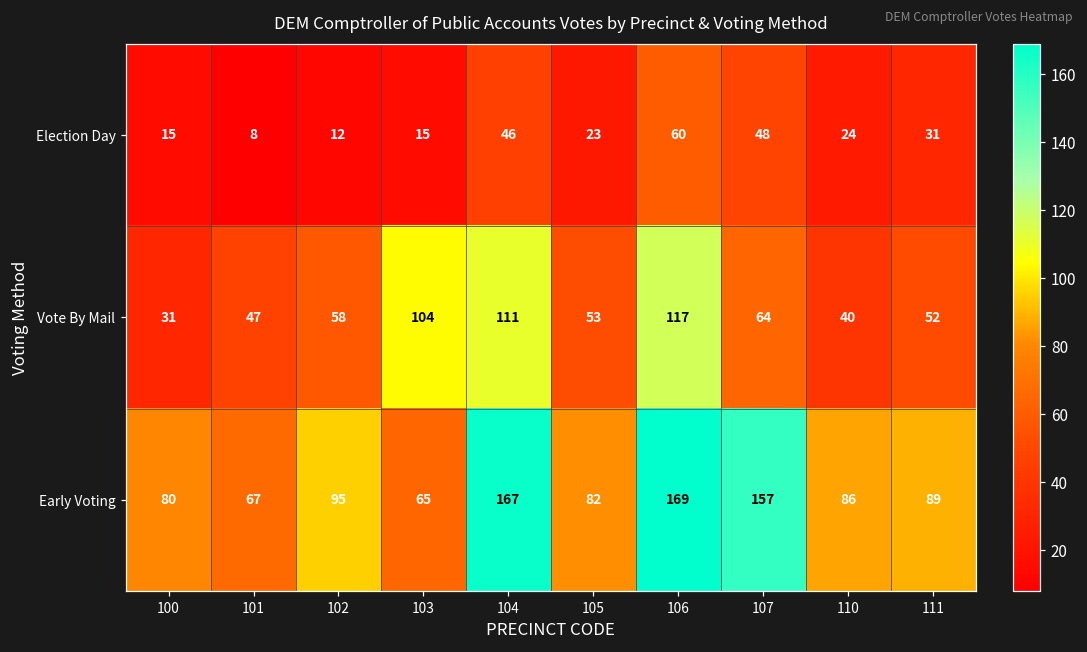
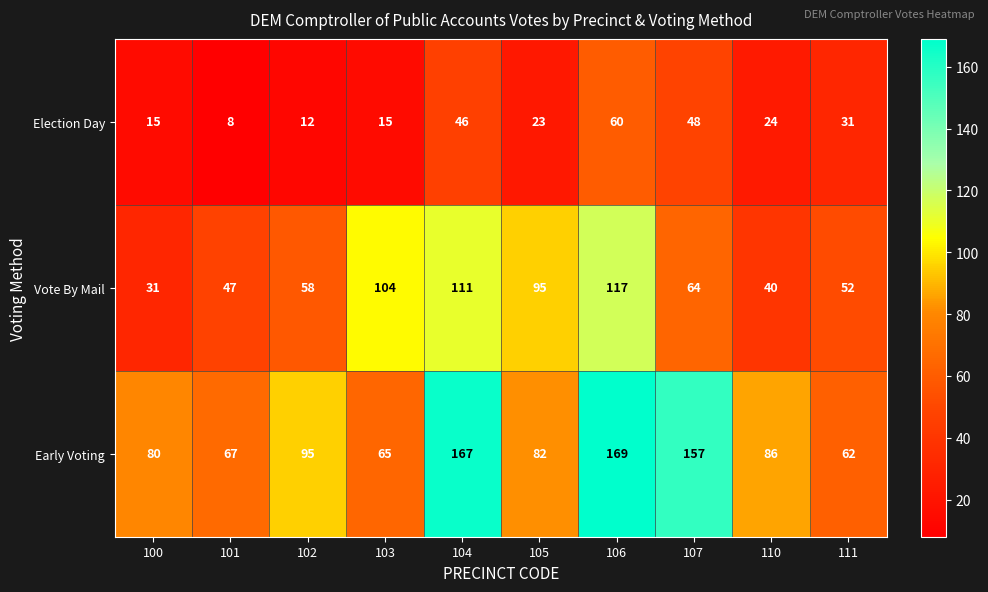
Vote By Mail, 105: 53 -> 95
Early Voting, 111: 89 -> 62
